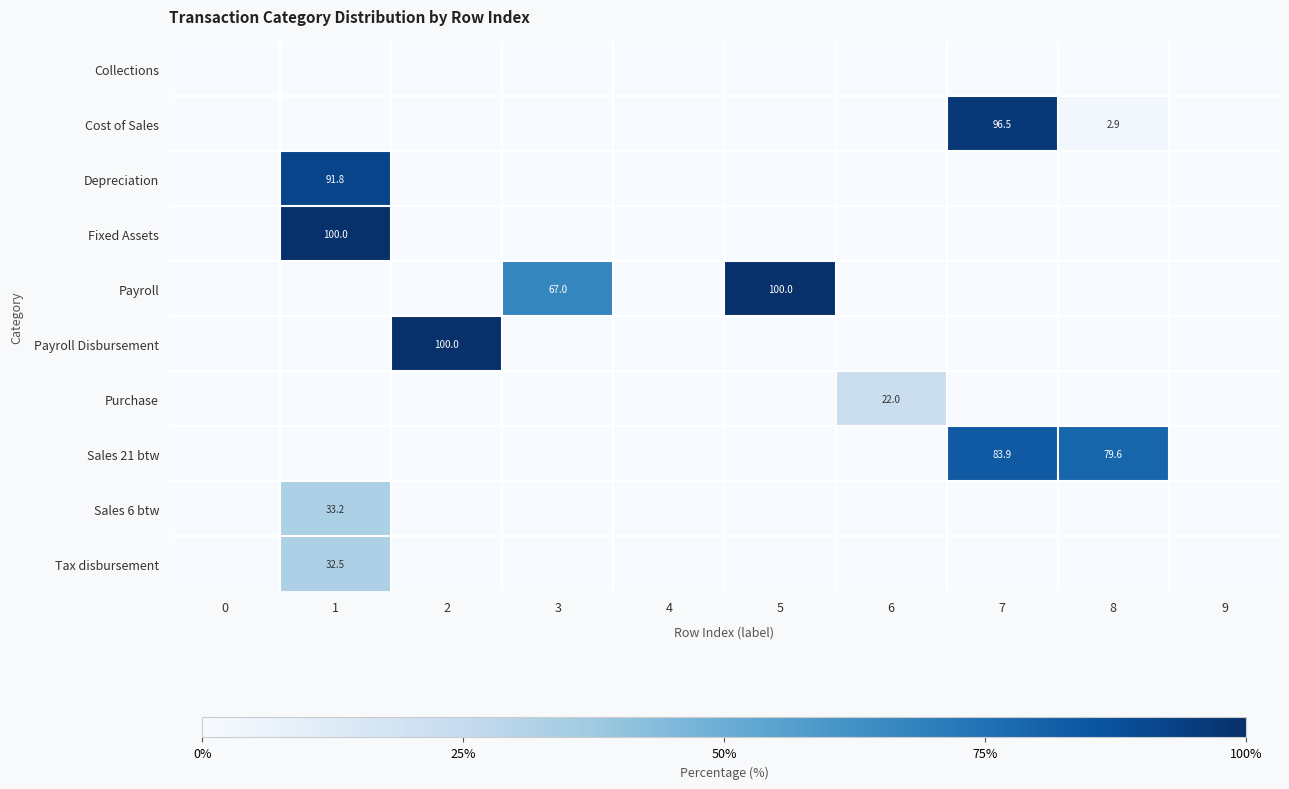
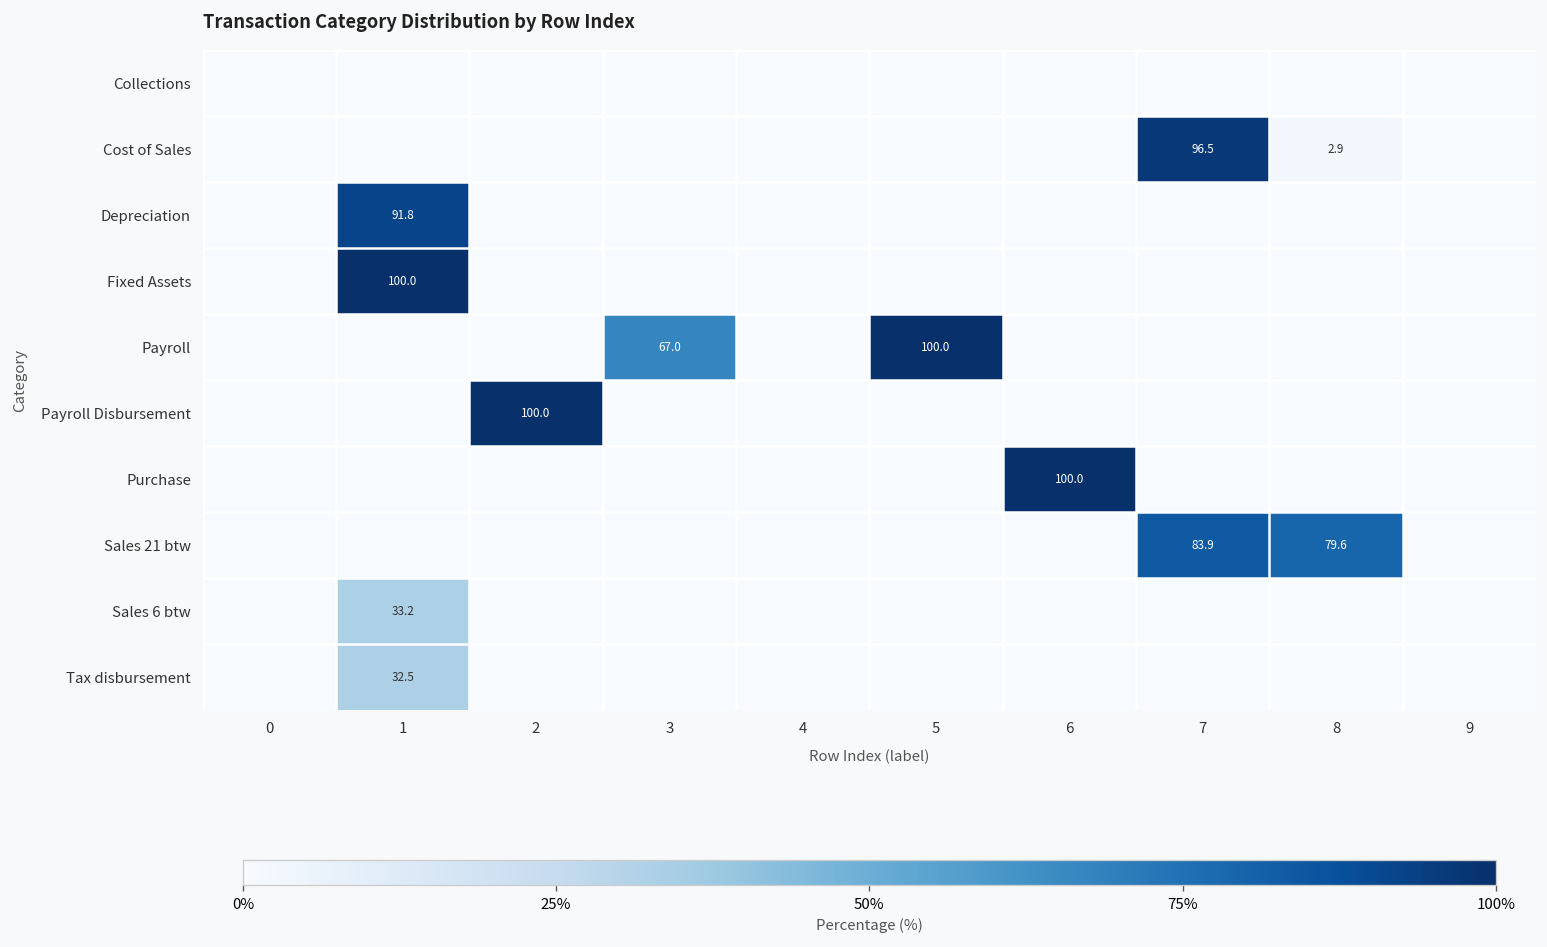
Purchase, 6: 22.0 -> 100.0
